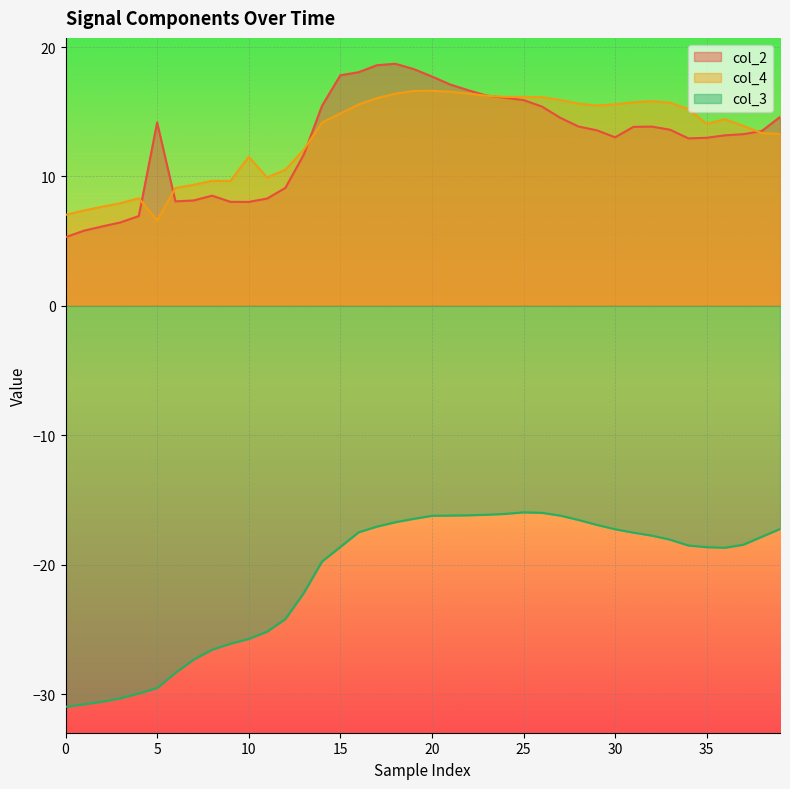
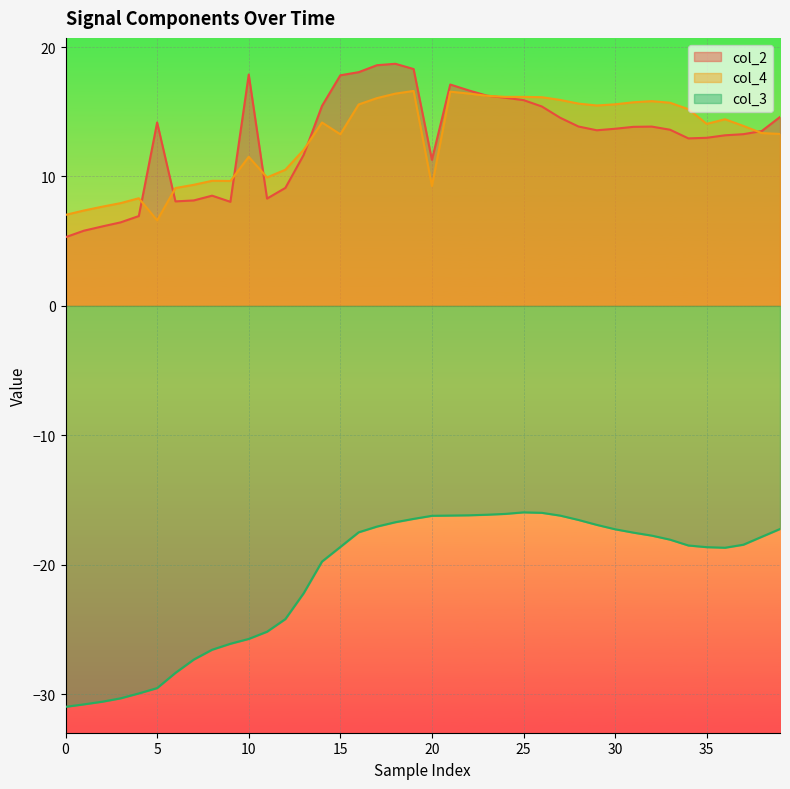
col_2, 10: 8.0 -> 17.9
col_4, 15: 14.9 -> 13.3
col_2, 20: 17.7 -> 11.3
col_4, 20: 16.6 -> 9.3
col_2, 30: 13.0 -> 13.7
